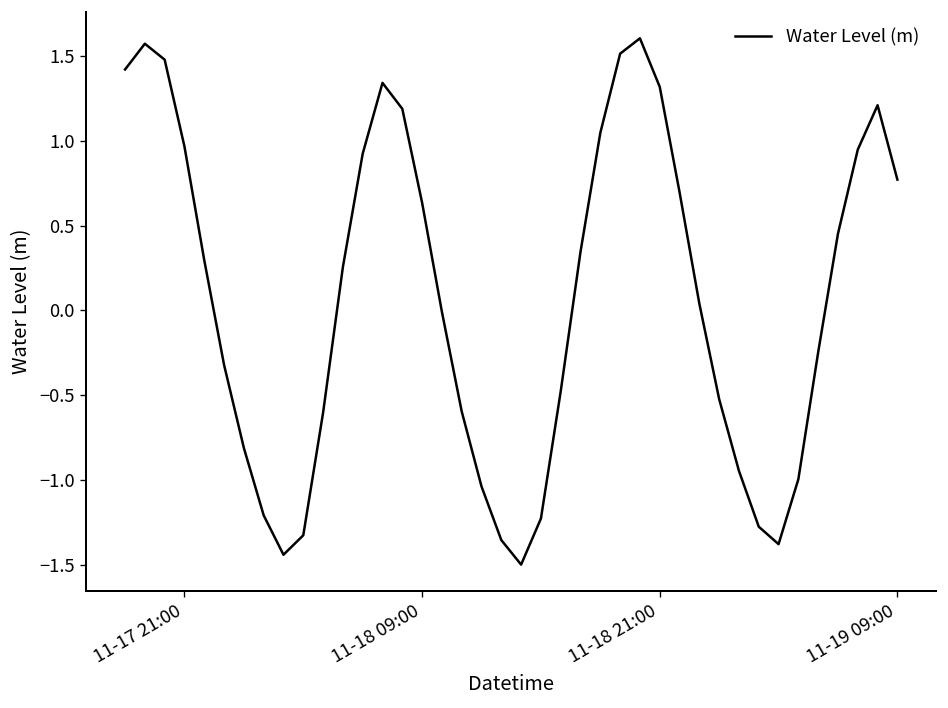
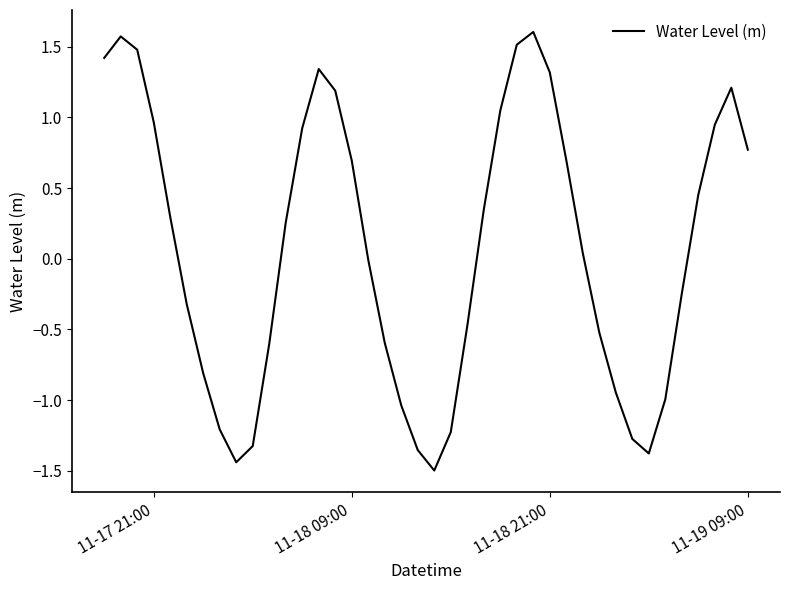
11-18 09:00: 0.63 -> 0.69
